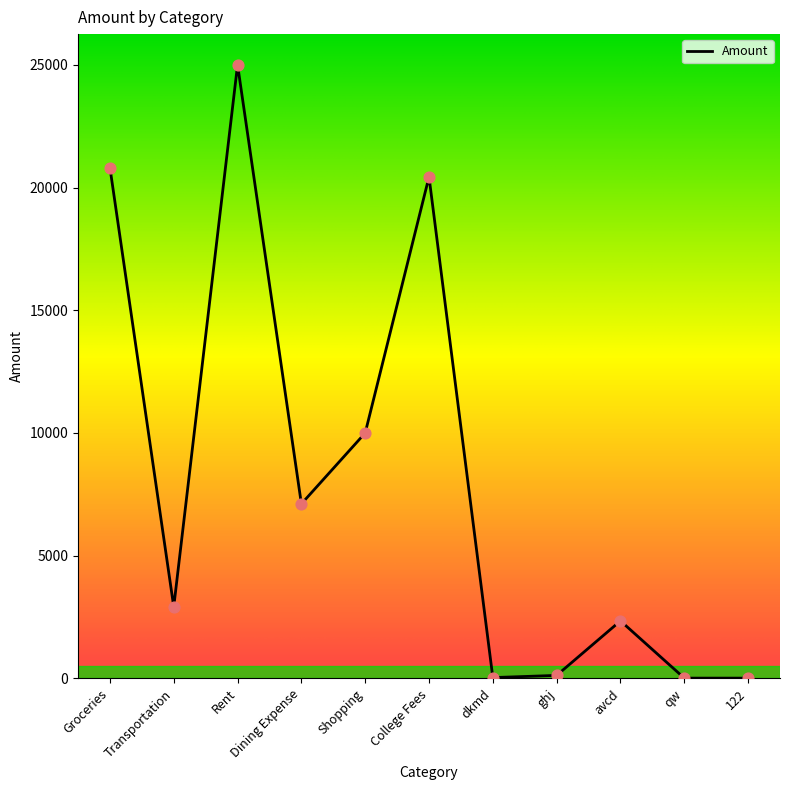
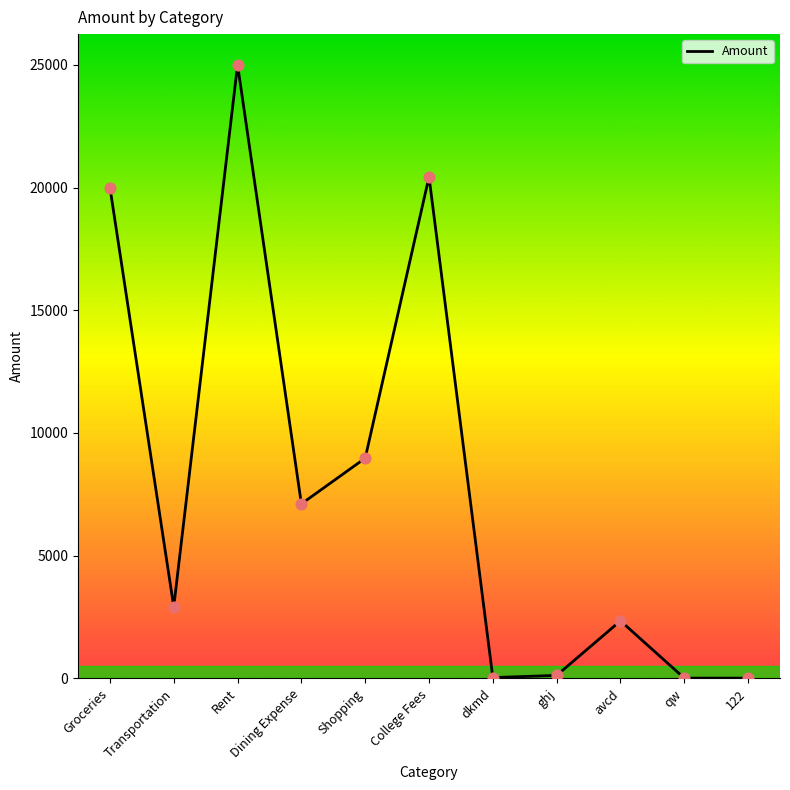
Groceries: 20800 -> 20000
Shopping: 10000 -> 9000
